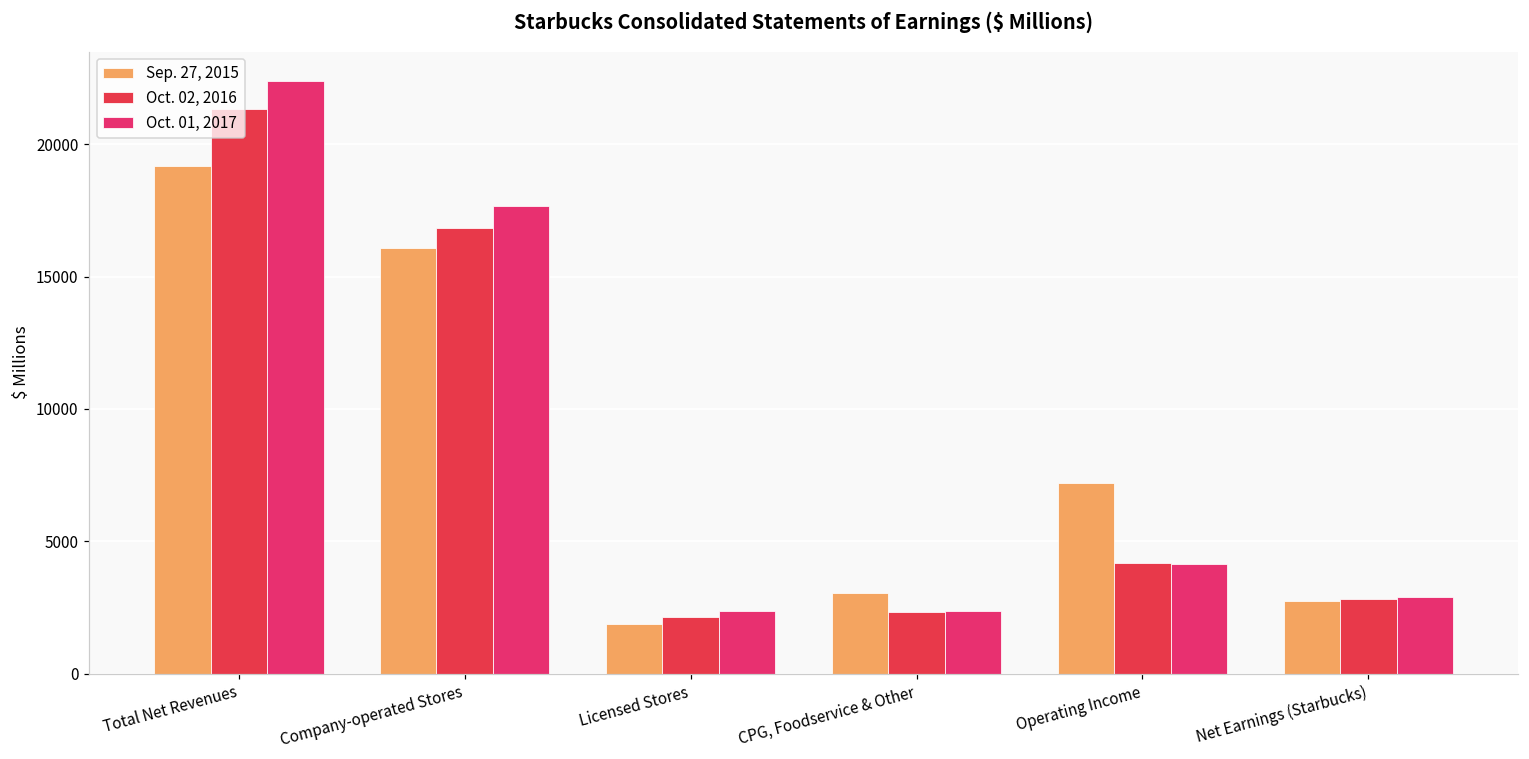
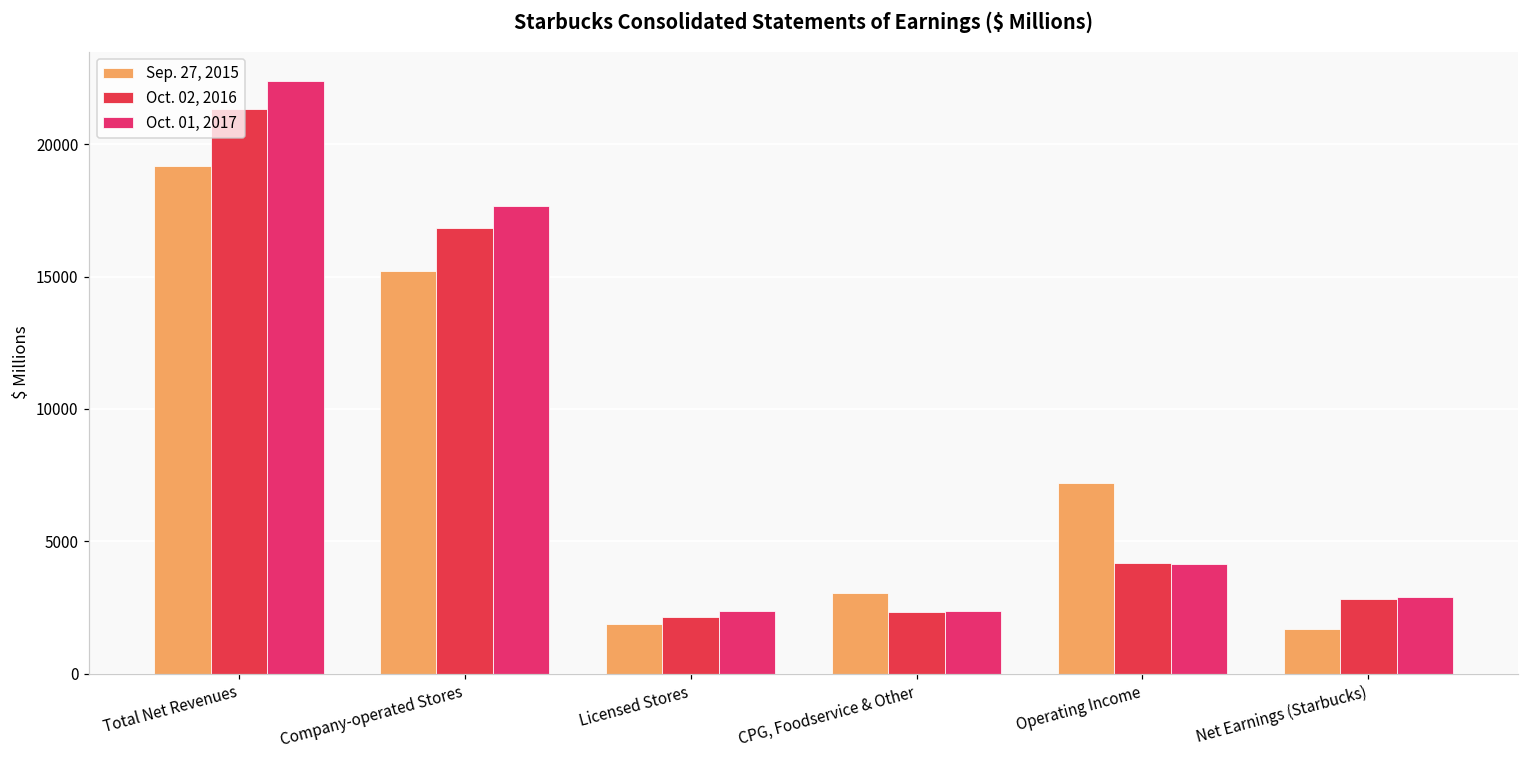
Sep. 27, 2015, Company-operated Stores: 16100 -> 15200
Sep. 27, 2015, Net Earnings (Starbucks): 2800 -> 1700
